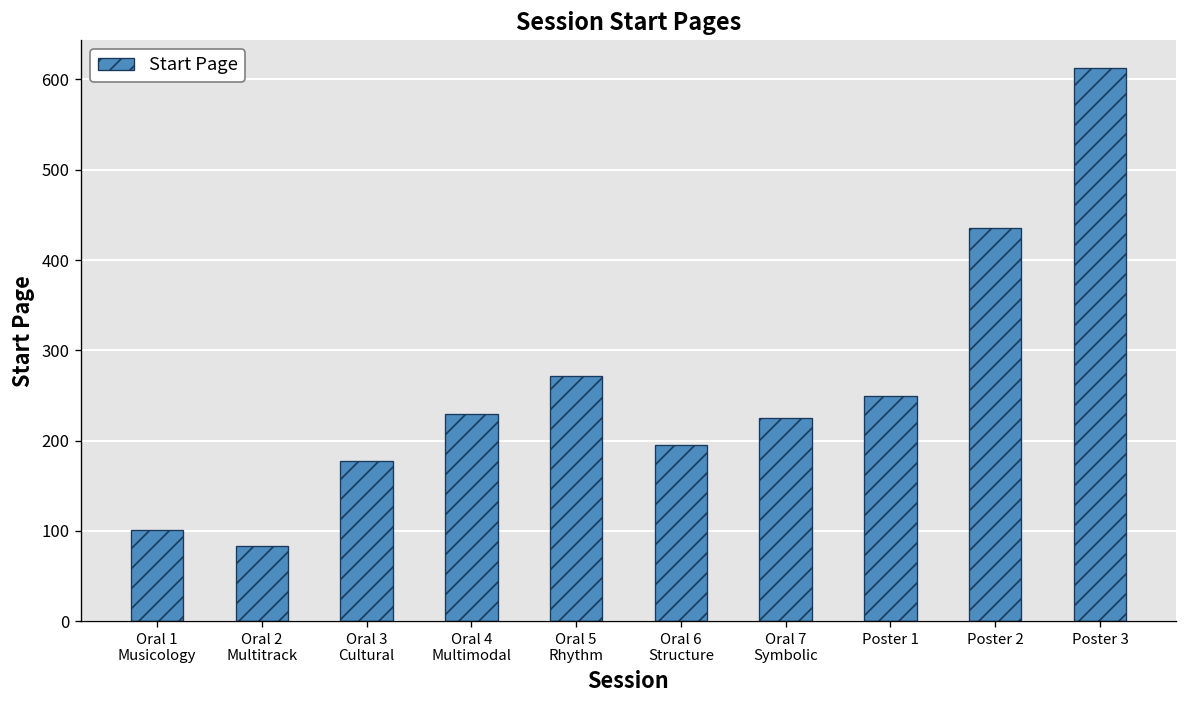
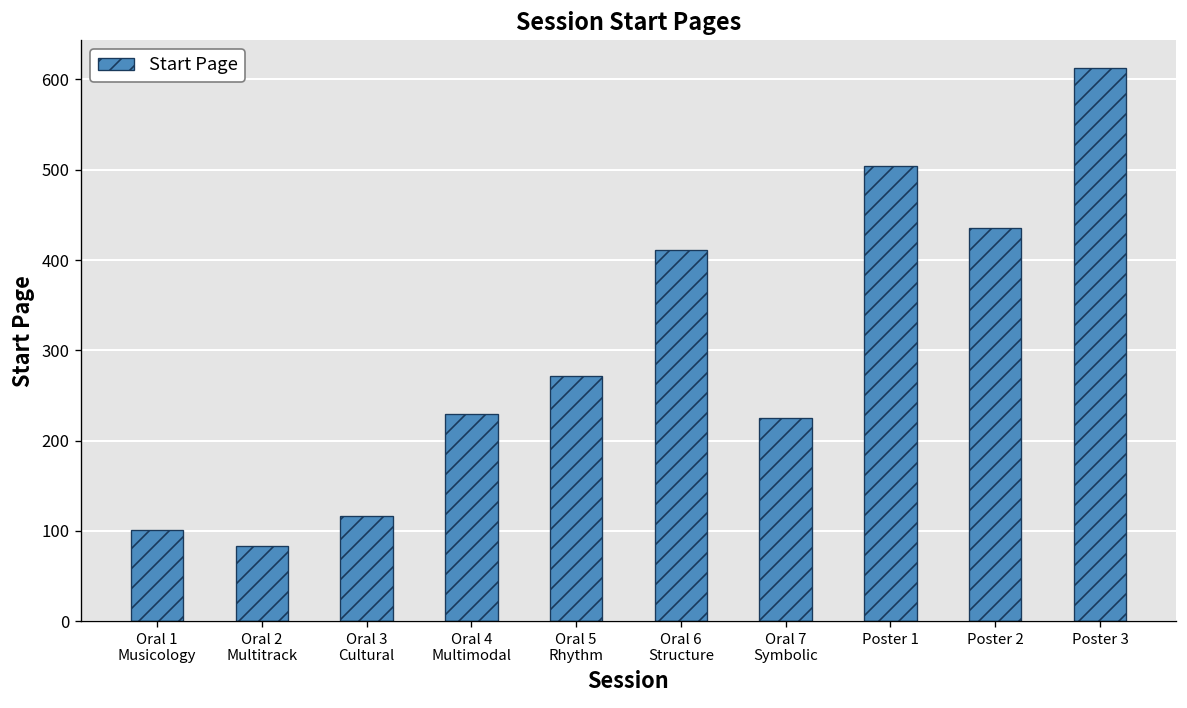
Oral 3 Cultural: 180 -> 120
Oral 6 Structure: 200 -> 410
Poster 1: 250 -> 500
